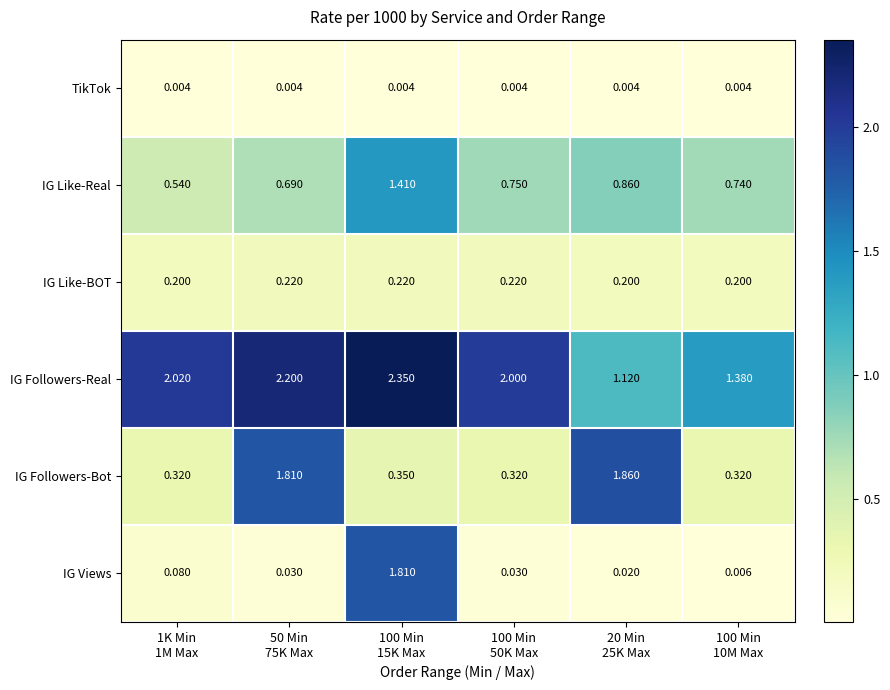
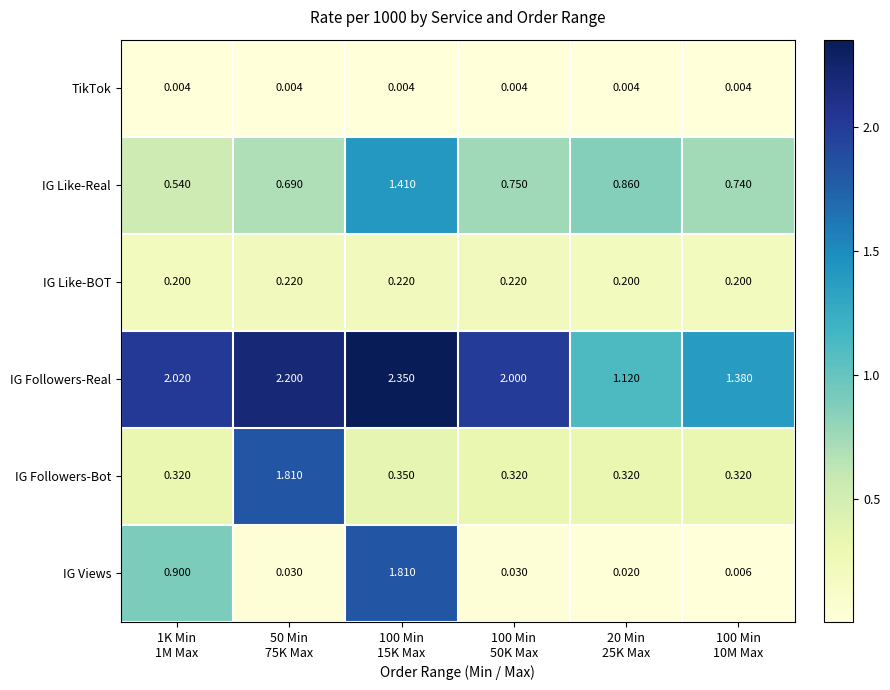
IG Followers-Bot, 20 Min 25K Max: 1.860 -> 0.320
IG Views, 1K Min 1M Max: 0.080 -> 0.900
